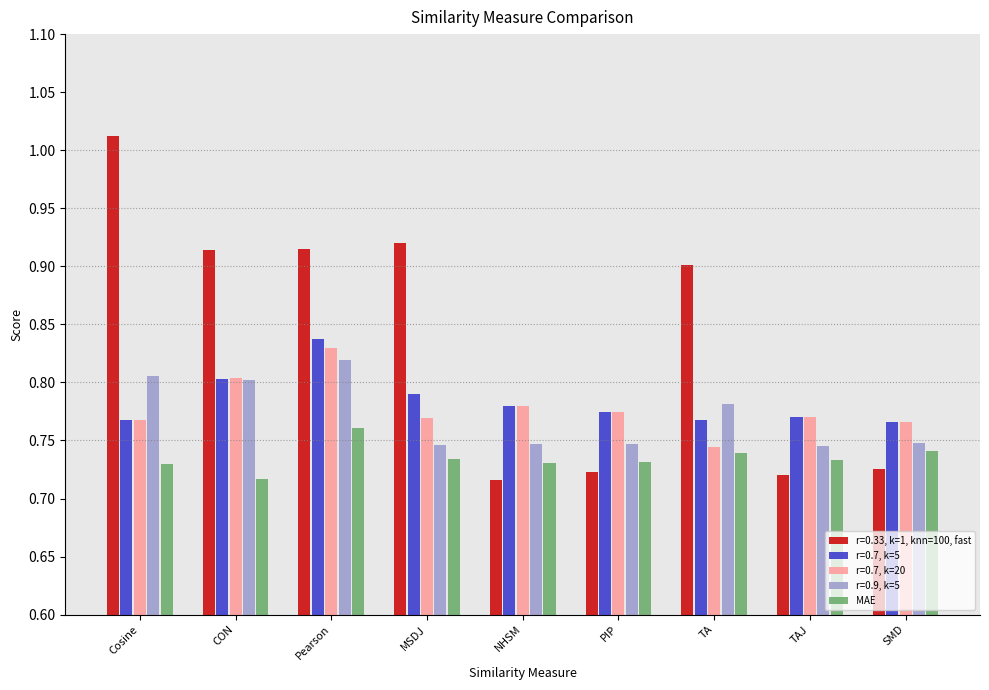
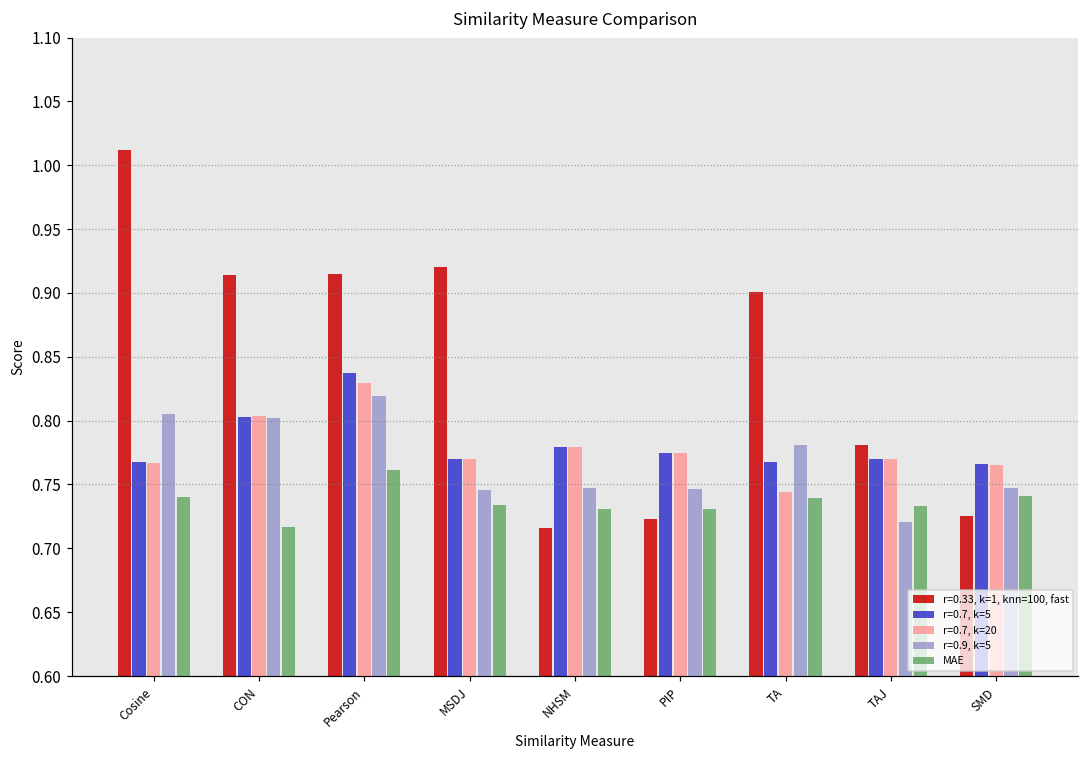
MAE, Cosine: 0.73 -> 0.74
r=0.7, k=5, MSDJ: 0.790 -> 0.770
r=0.33, k=1, knn=100, fast, TAJ: 0.721 -> 0.781
r=0.9, k=5, TAJ: 0.745 -> 0.720
